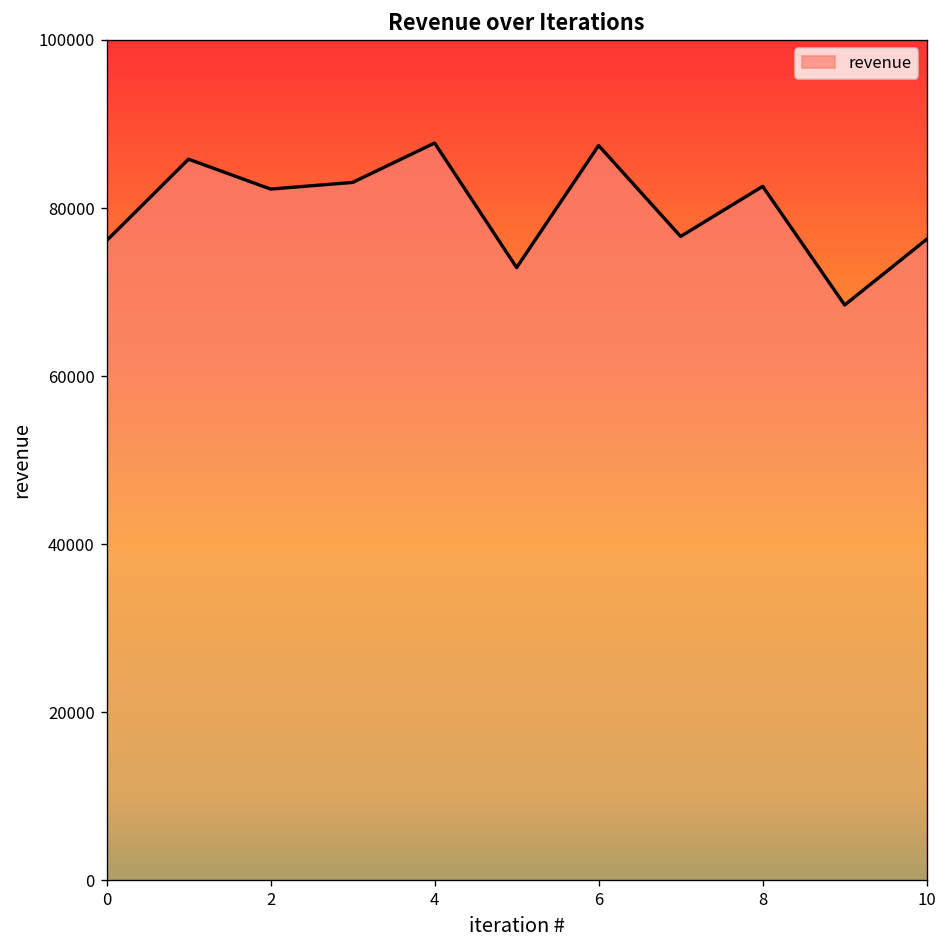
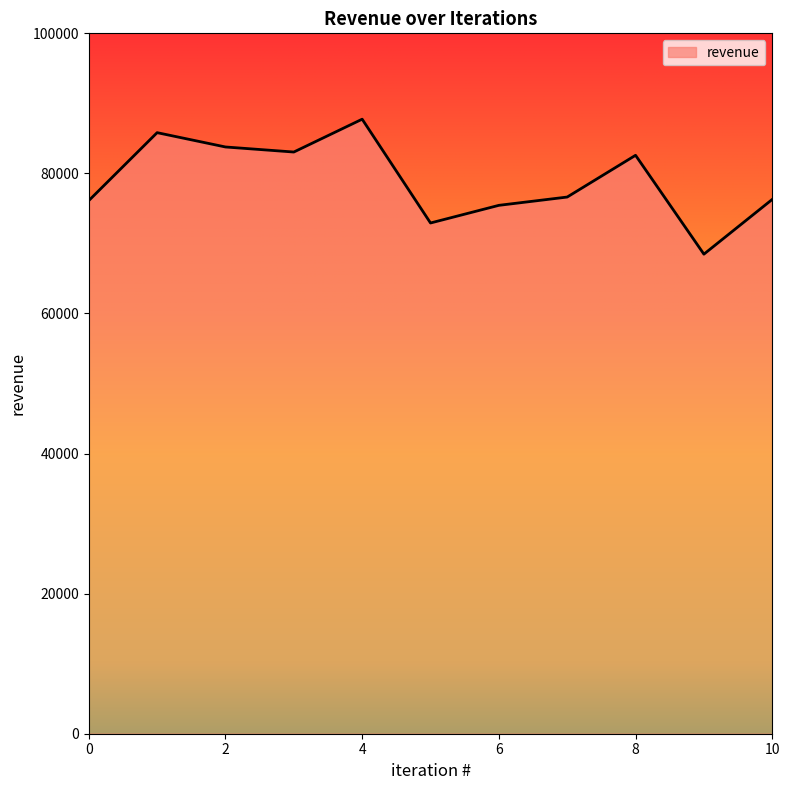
2: 82000 -> 84000
6: 87000 -> 75000
